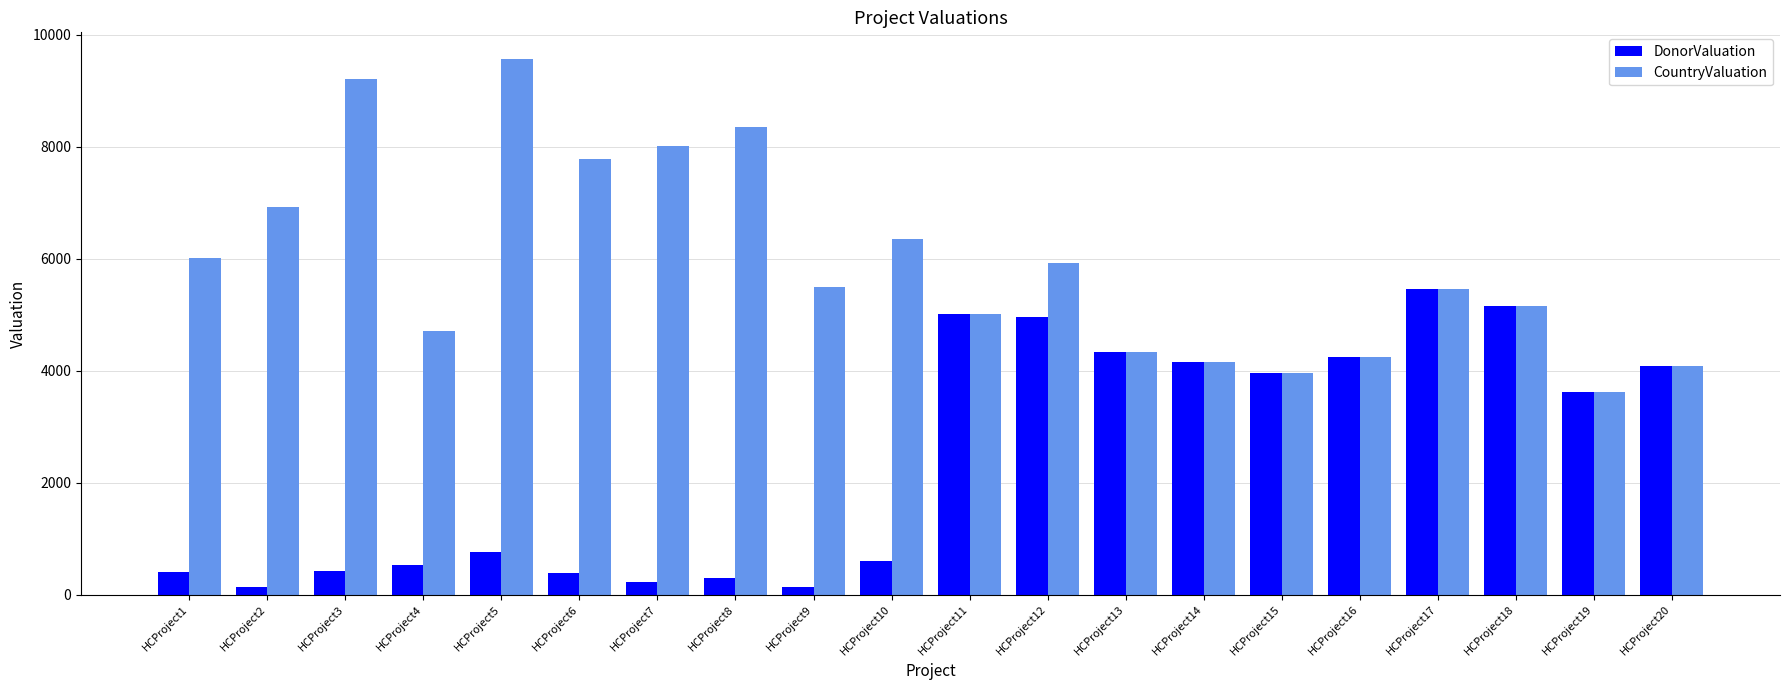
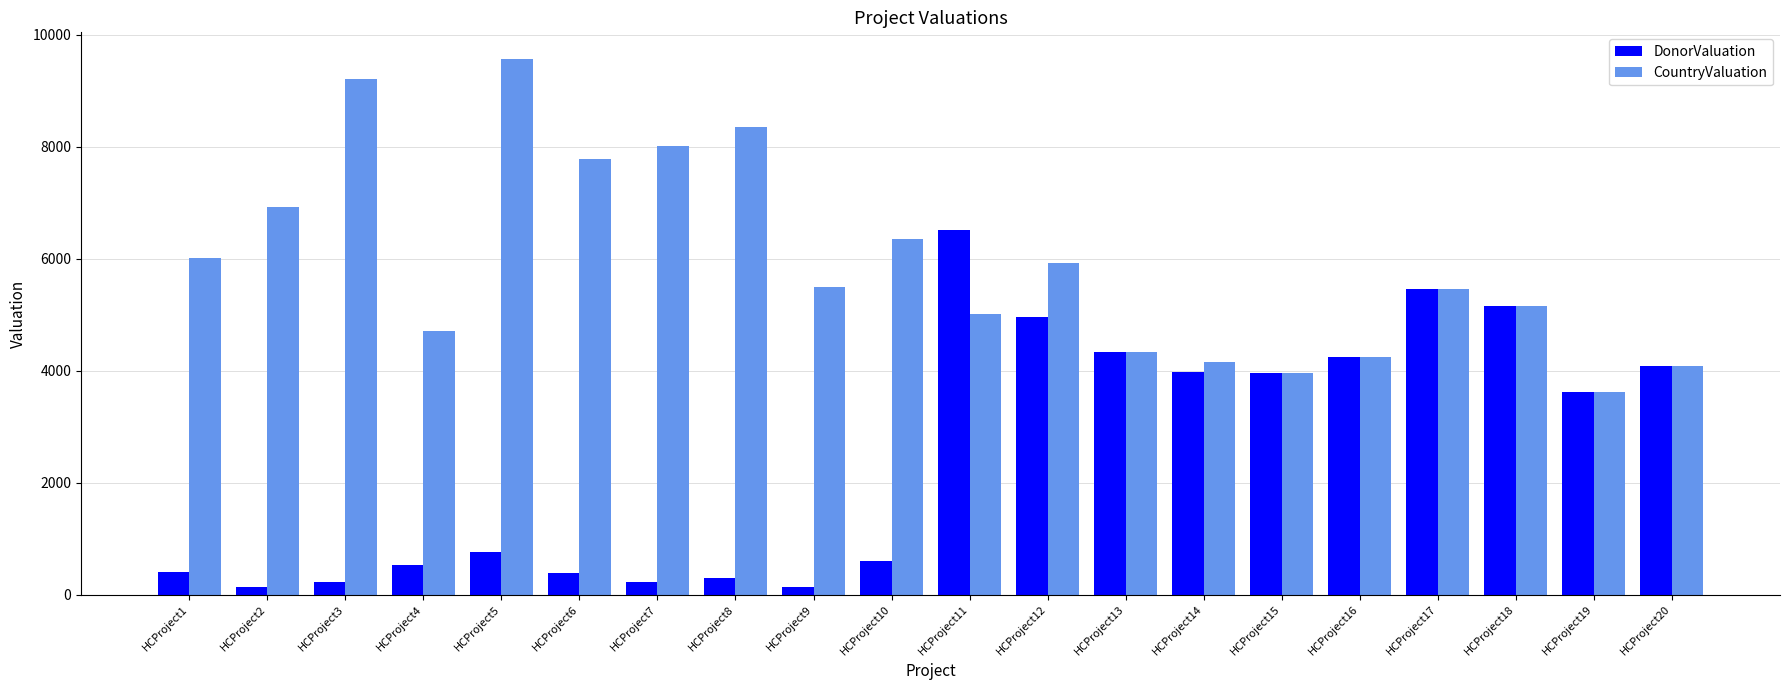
DonorValuation, HCProject3: 400 -> 200
DonorValuation, HCProject11: 5000 -> 6500
DonorValuation, HCProject14: 4200 -> 4000
